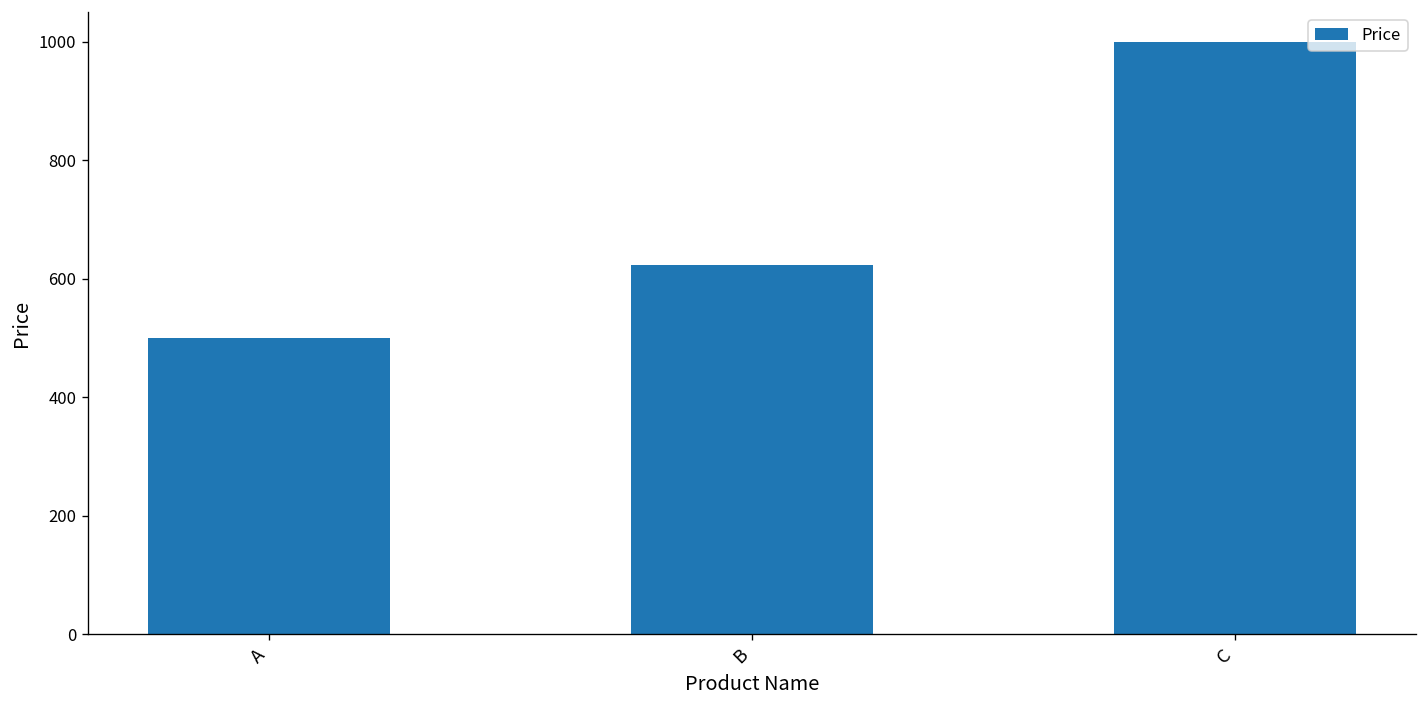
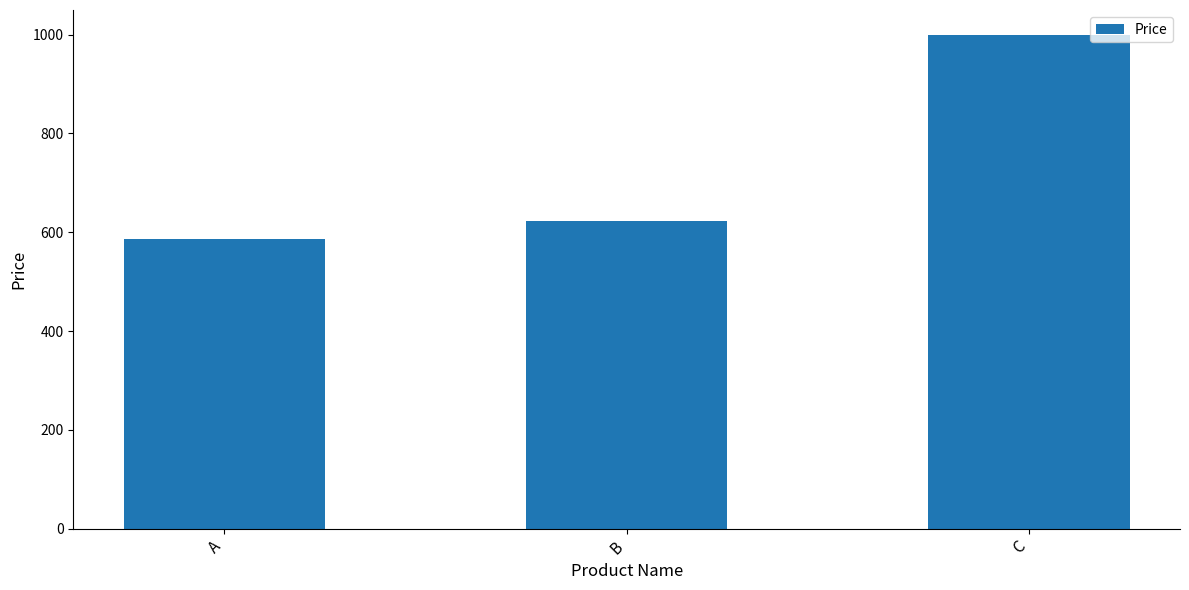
A: 500 -> 590
